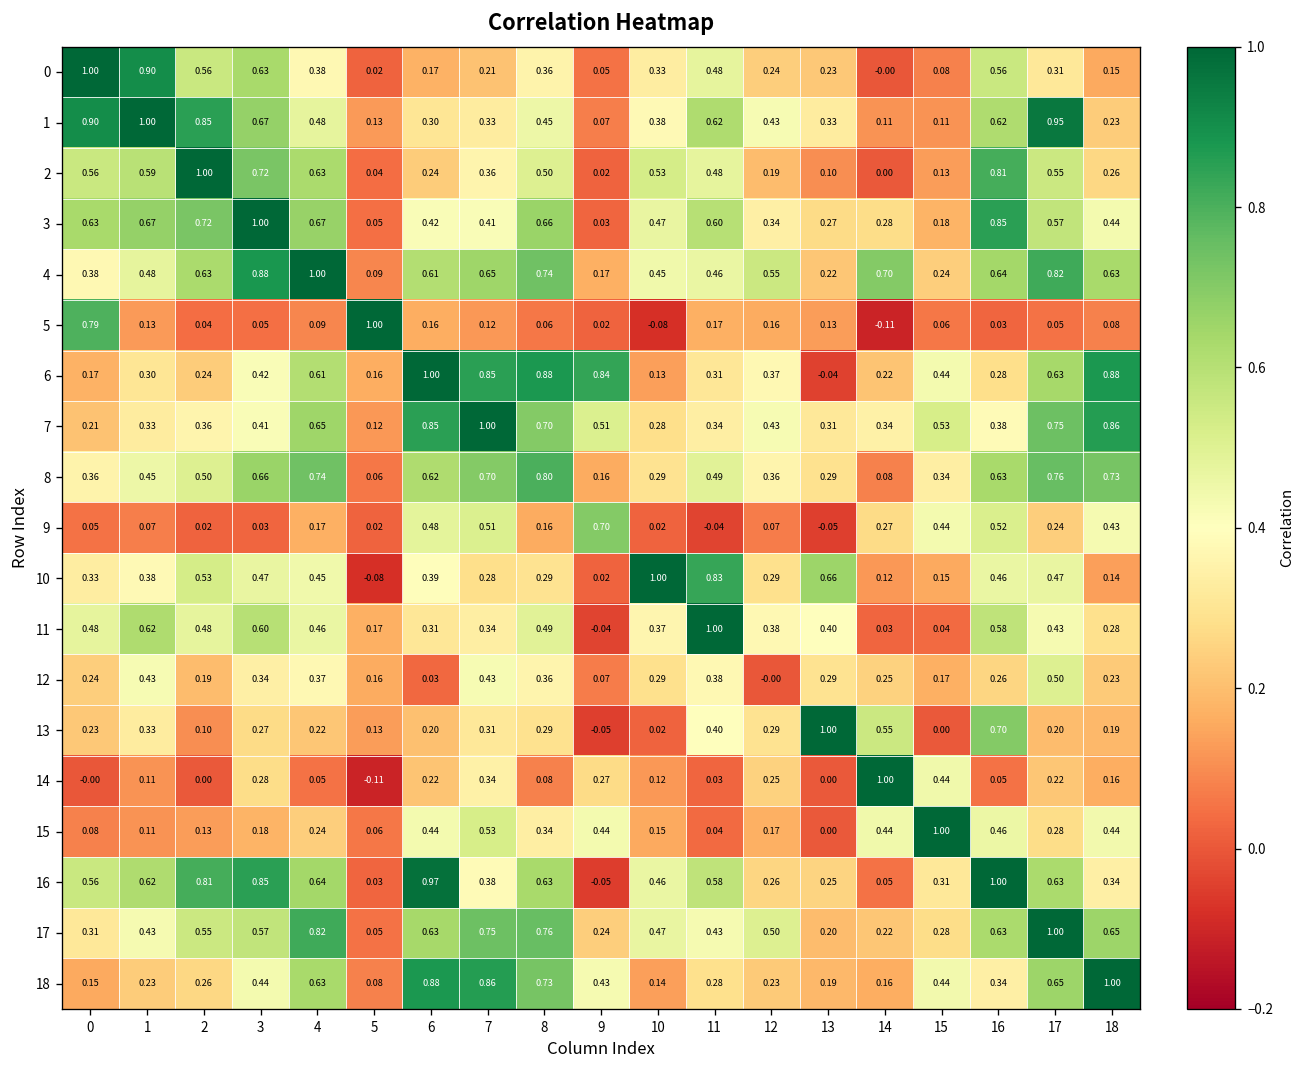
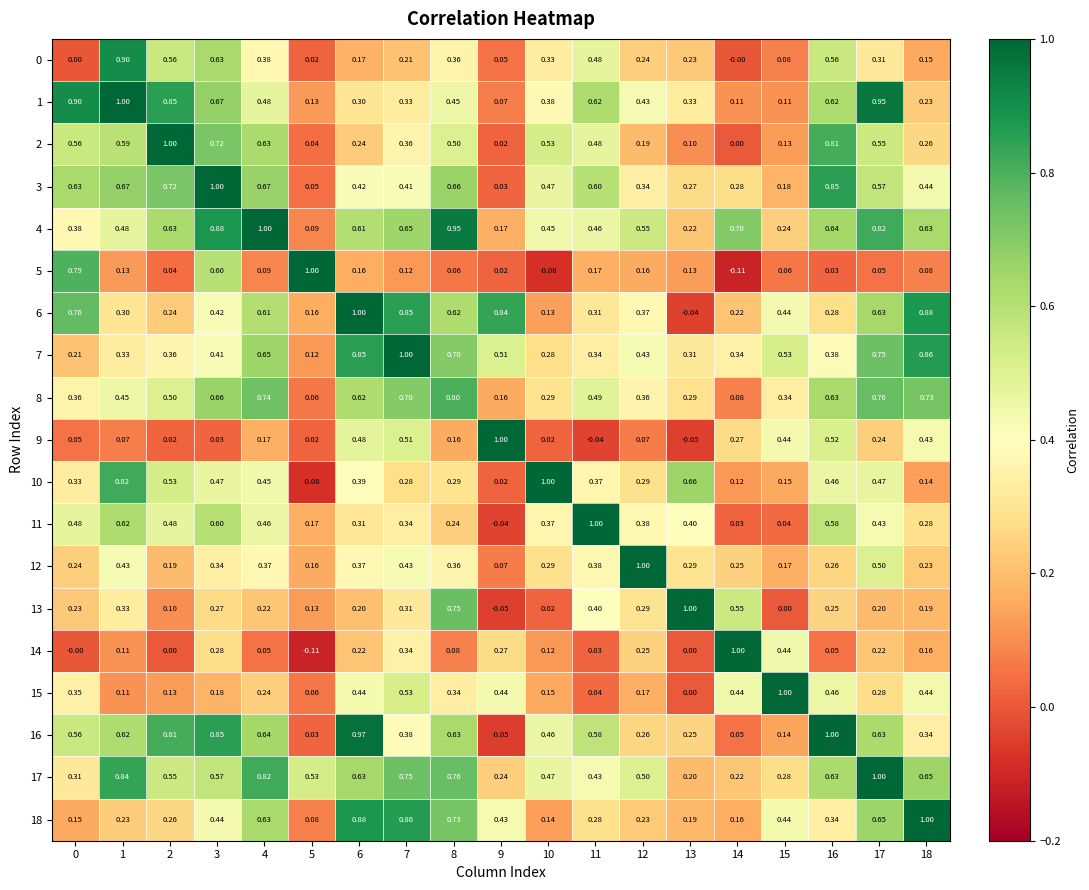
0, 0: 1.00 -> 0.00
4, 8: 0.74 -> 0.95
5, 3: 0.05 -> 0.60
6, 0: 0.17 -> 0.76
6, 8: 0.88 -> 0.62
9, 9: 0.70 -> 1.00
10, 1: 0.38 -> 0.82
10, 11: 0.83 -> 0.37
11, 8: 0.49 -> 0.24
12, 6: 0.03 -> 0.37
12, 12: -0.00 -> 1.00
13, 8: 0.29 -> 0.75
13, 16: 0.70 -> 0.25
15, 0: 0.08 -> 0.35
16, 15: 0.31 -> 0.14
17, 1: 0.43 -> 0.84
17, 5: 0.05 -> 0.53
